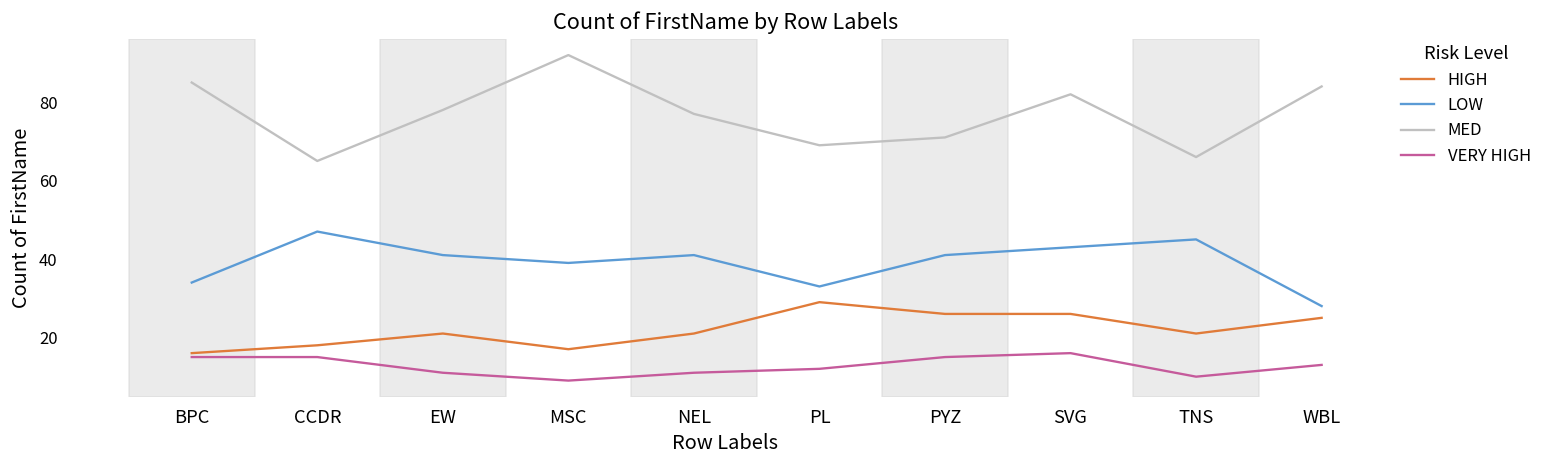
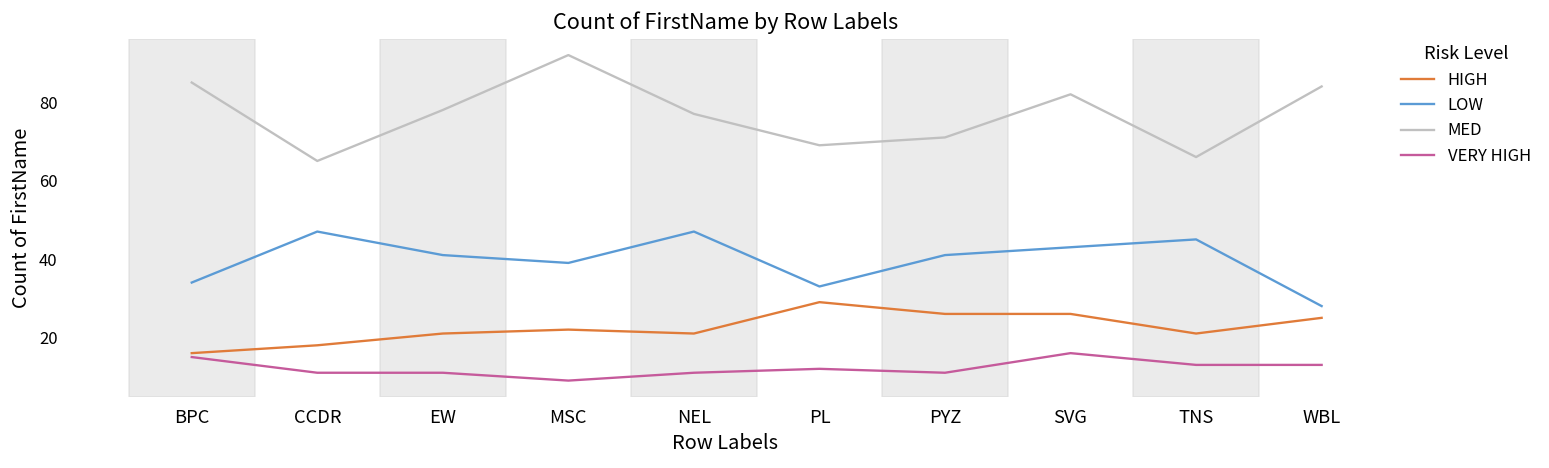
VERY HIGH, CCDR: 15 -> 11
HIGH, MSC: 17 -> 22
LOW, NEL: 41 -> 47
VERY HIGH, PYZ: 15 -> 11
VERY HIGH, TNS: 10 -> 13
